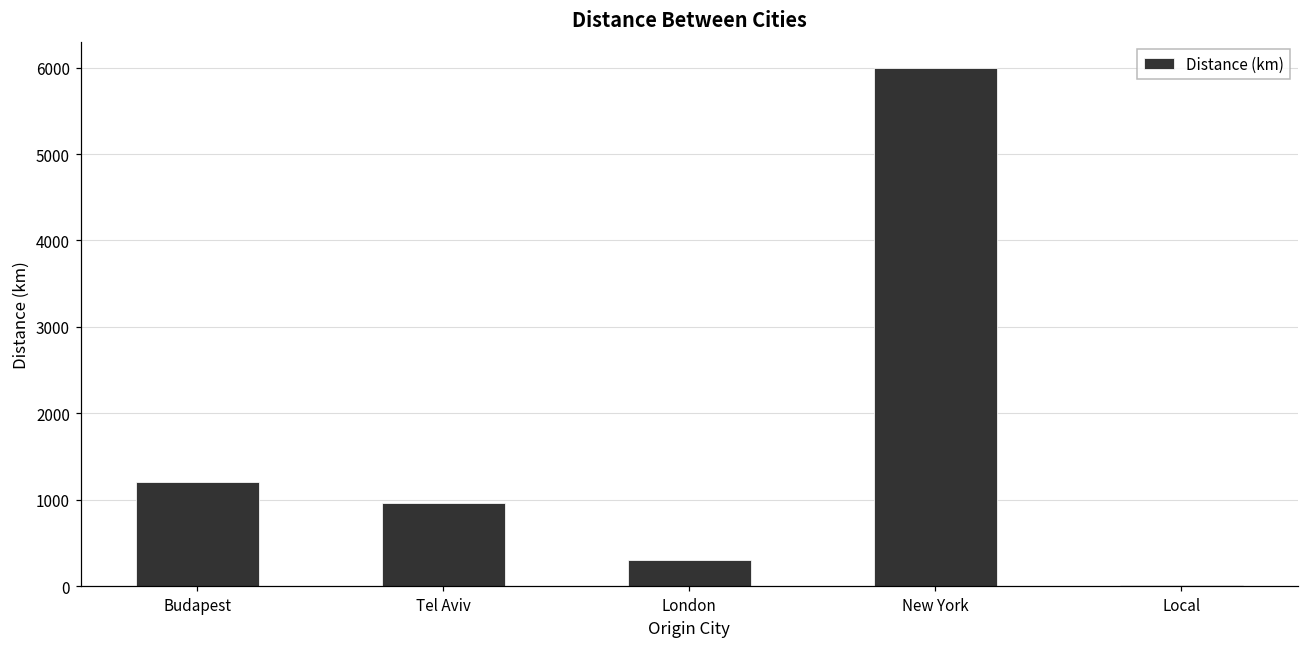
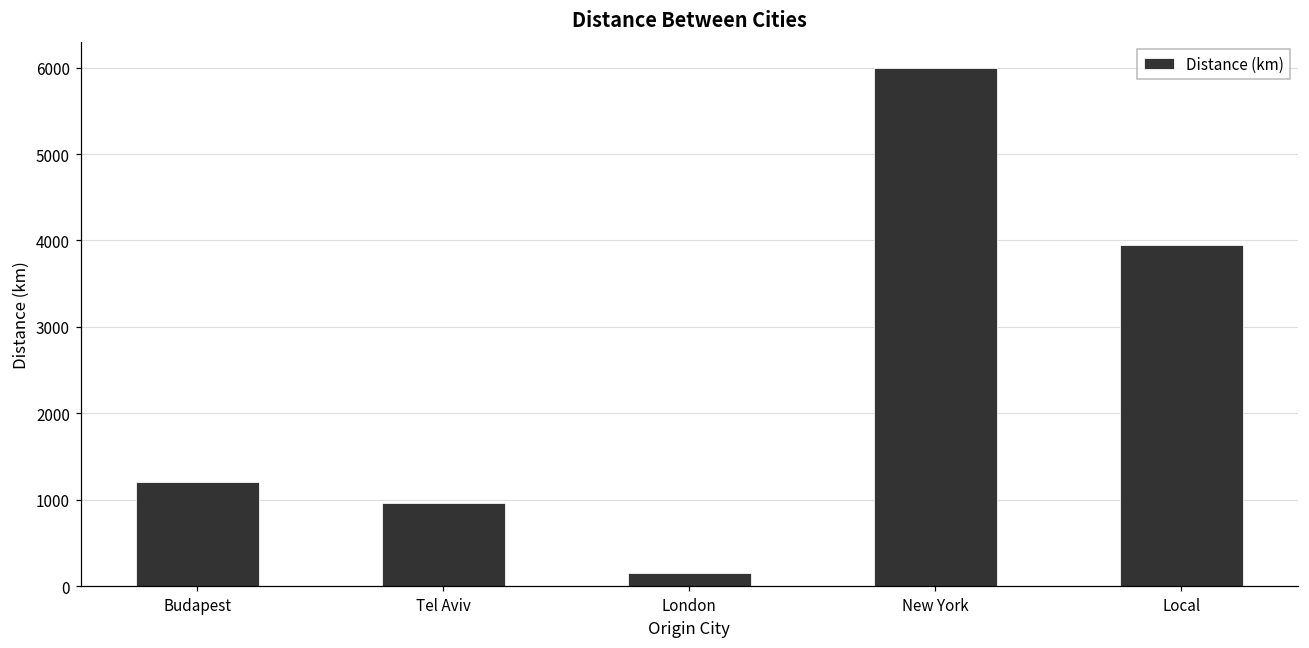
London: 300 -> 200
Local: 0 -> 4000
